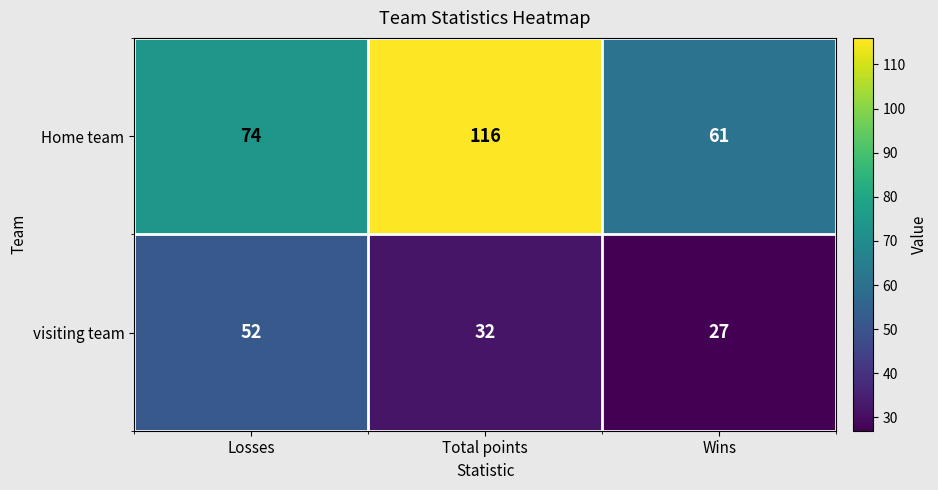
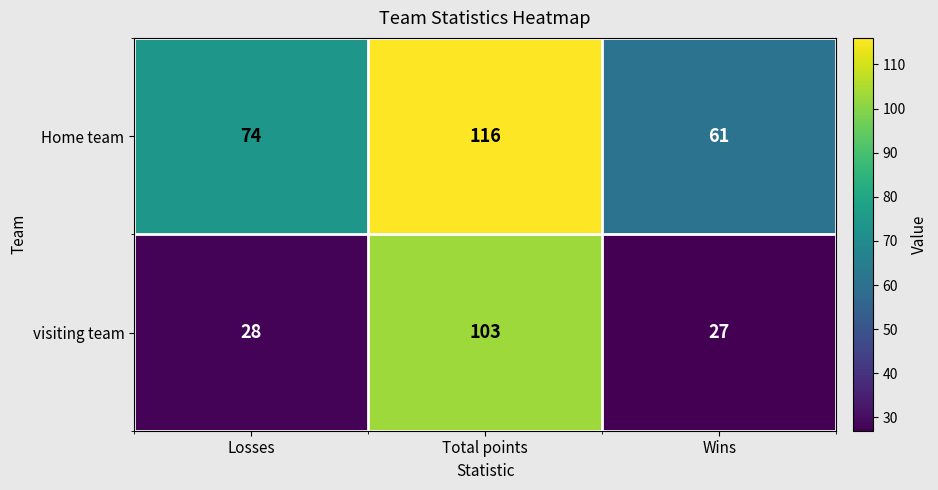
visiting team, Losses: 52 -> 28
visiting team, Total points: 32 -> 103
